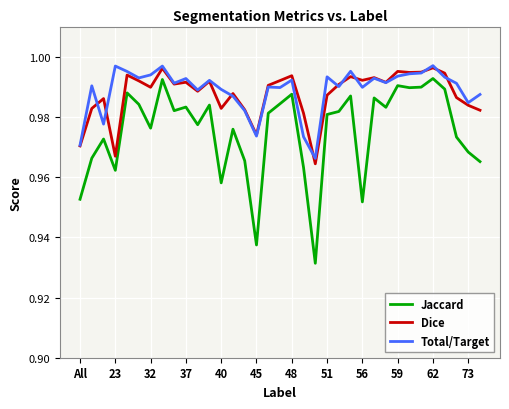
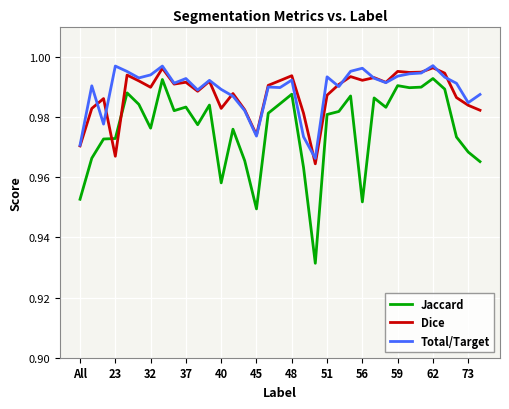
Jaccard, 23: 0.962 -> 0.973
Jaccard, 45: 0.937 -> 0.949
Total/Target, 56: 0.990 -> 0.996
